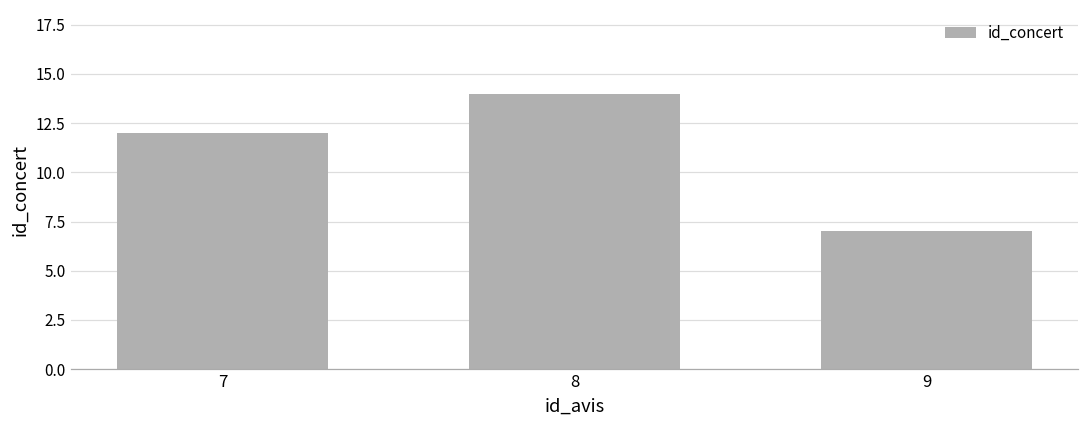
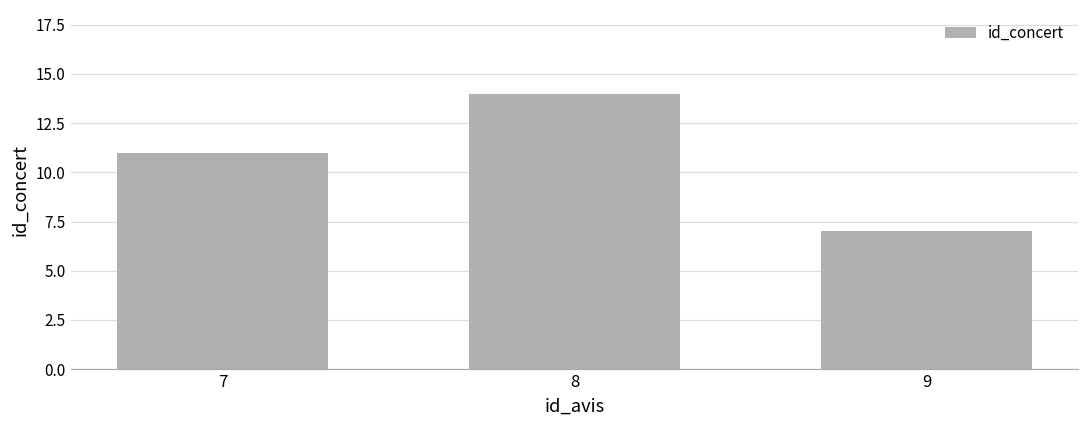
7: 12 -> 11
